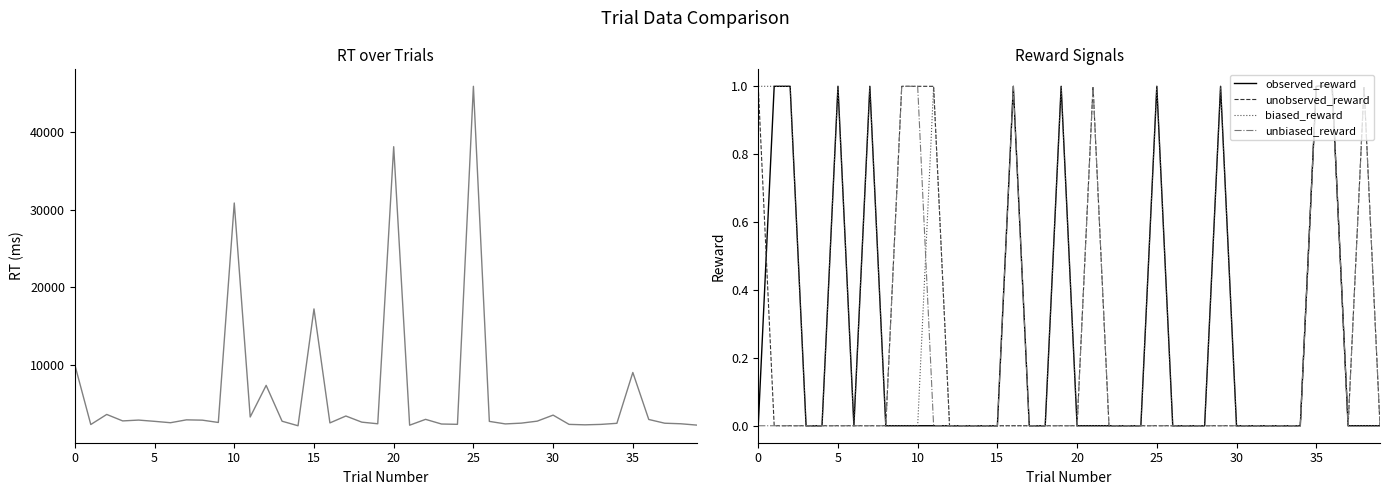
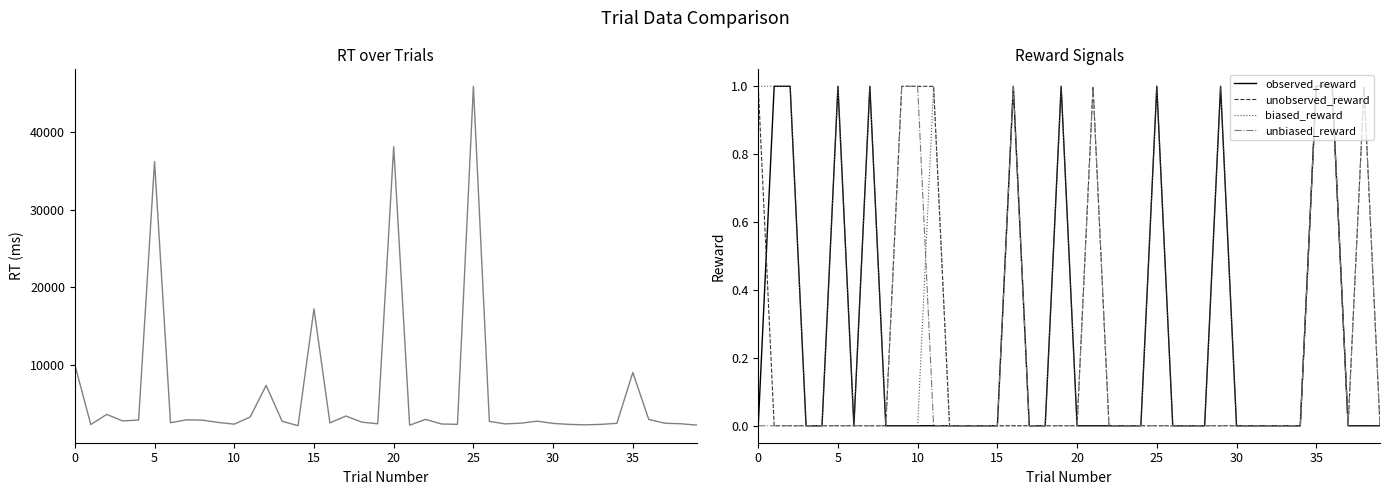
RT over Trials, 5: 3000 -> 36000
RT over Trials, 10: 31000 -> 2000
RT over Trials, 30: 4000 -> 3000
